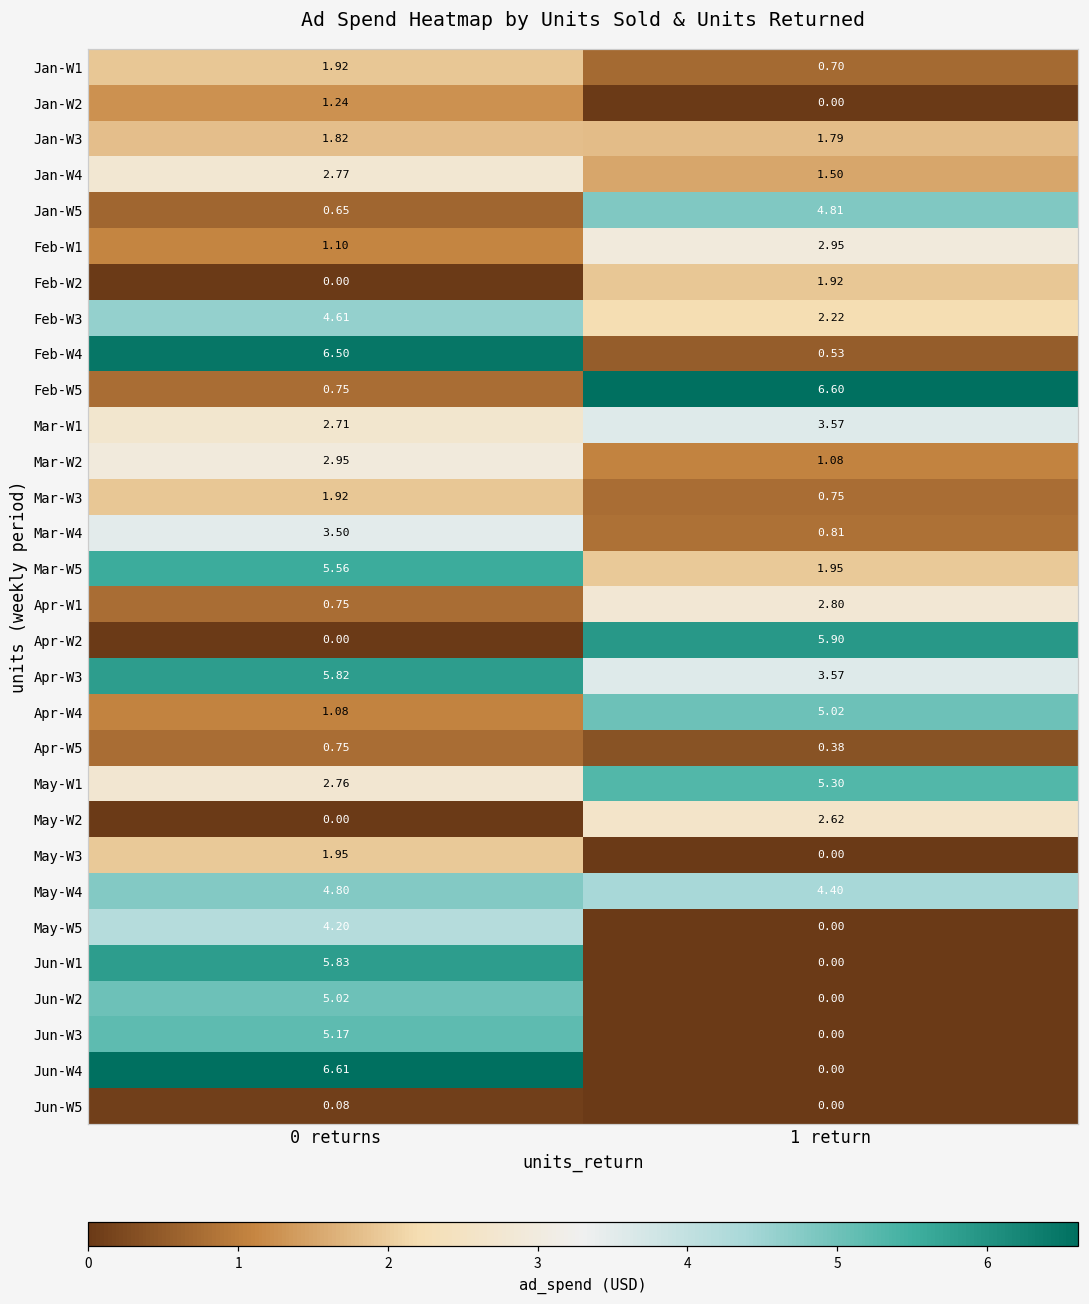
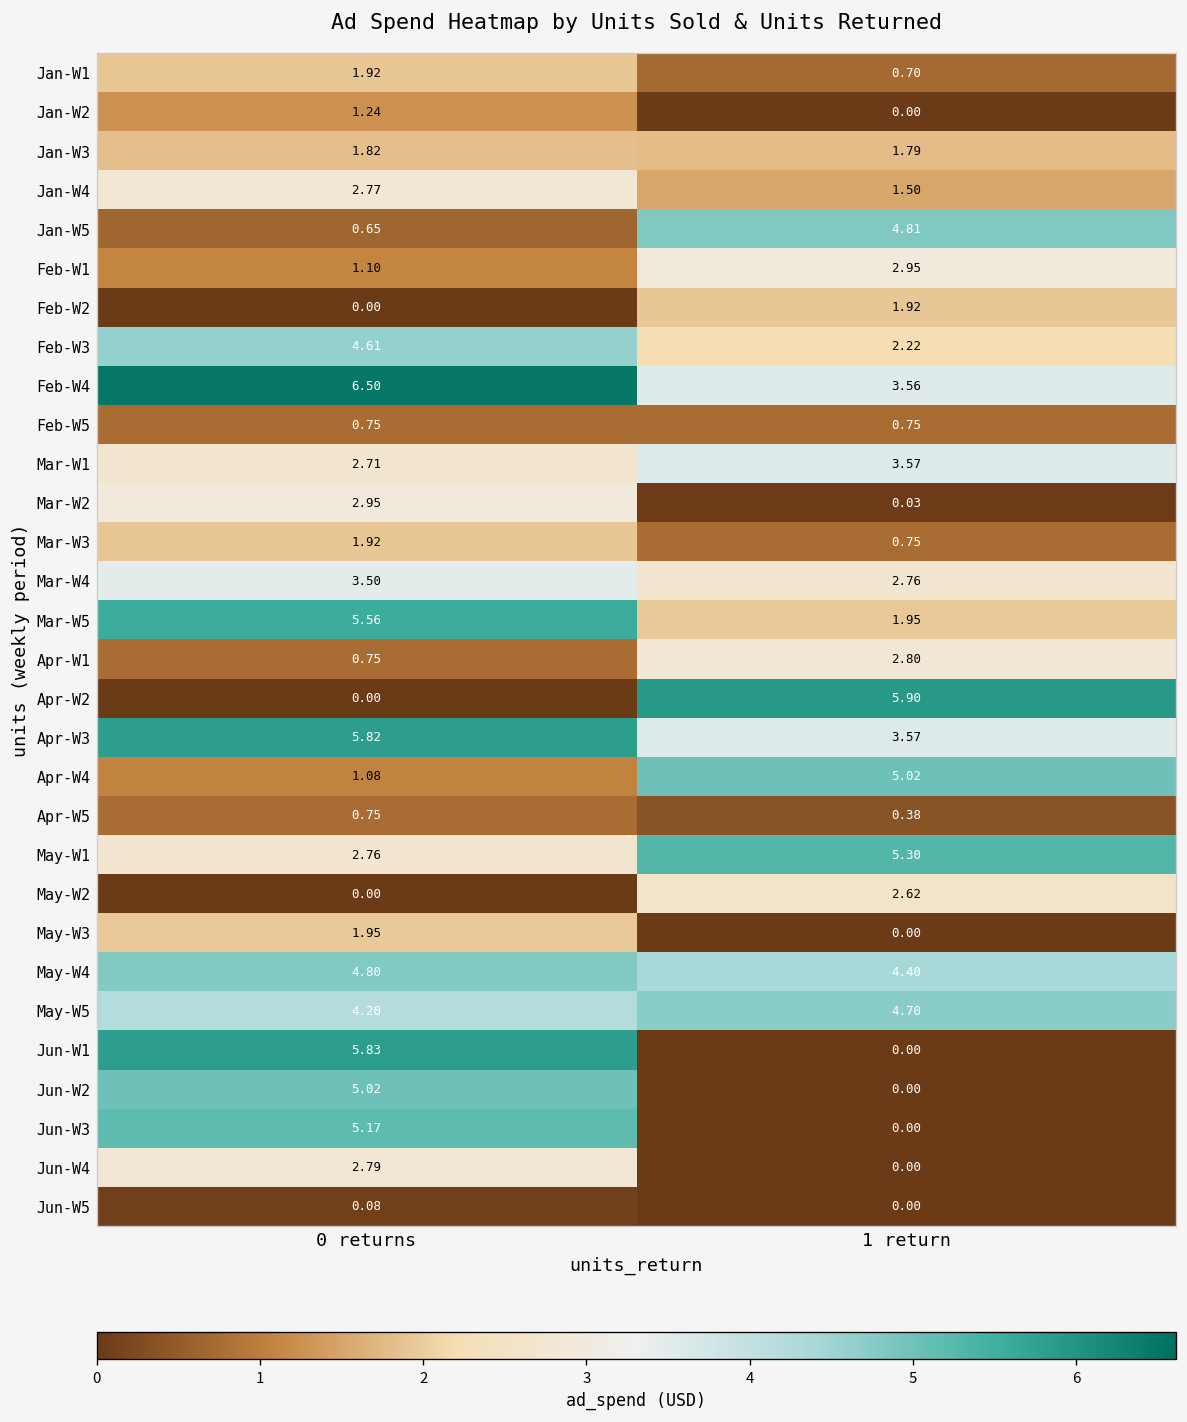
Feb-W4, 1 return: 0.53 -> 3.56
Feb-W5, 1 return: 6.60 -> 0.75
Mar-W2, 1 return: 1.08 -> 0.03
Mar-W4, 1 return: 0.81 -> 2.76
May-W5, 1 return: 0.00 -> 4.70
Jun-W4, 0 returns: 6.61 -> 2.79
